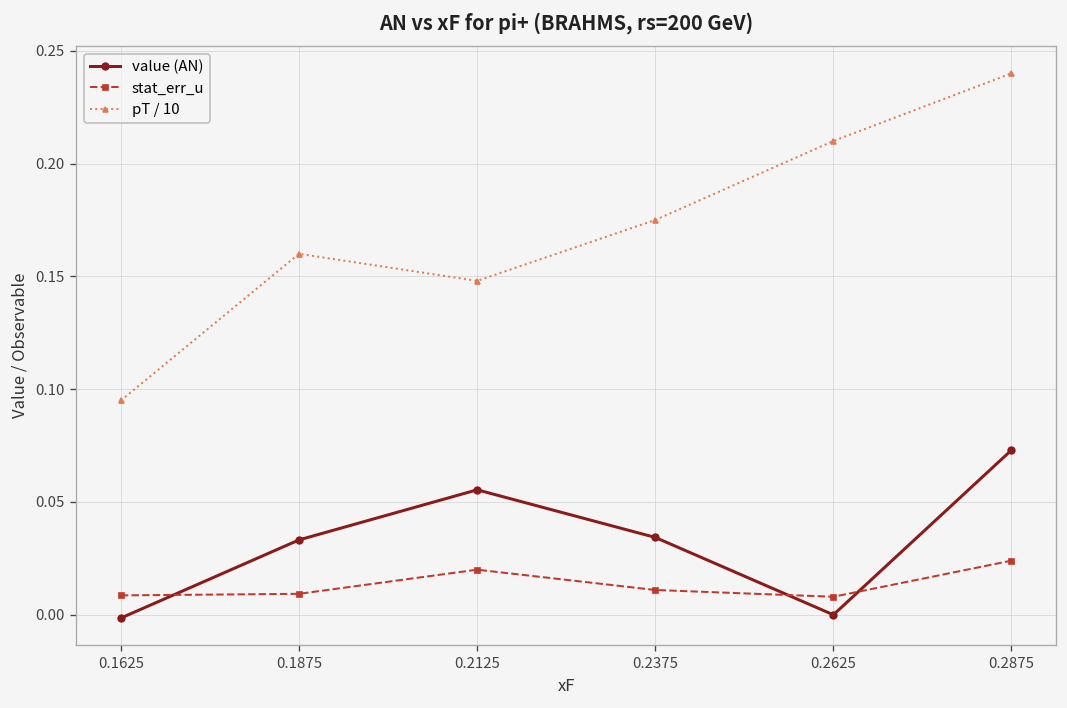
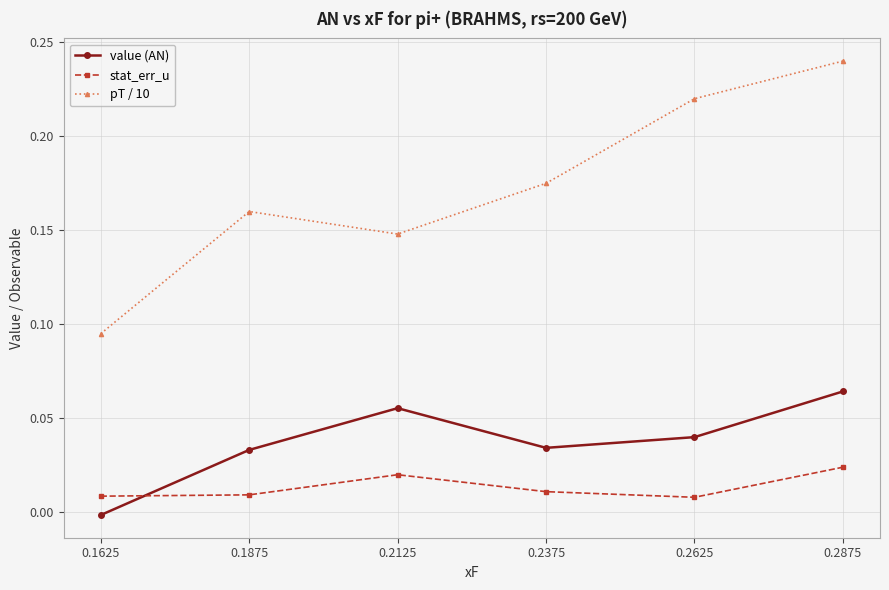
value (AN), 0.2625: 0.00 -> 0.04
pT / 10, 0.2625: 0.210 -> 0.220
value (AN), 0.2875: 0.073 -> 0.064
